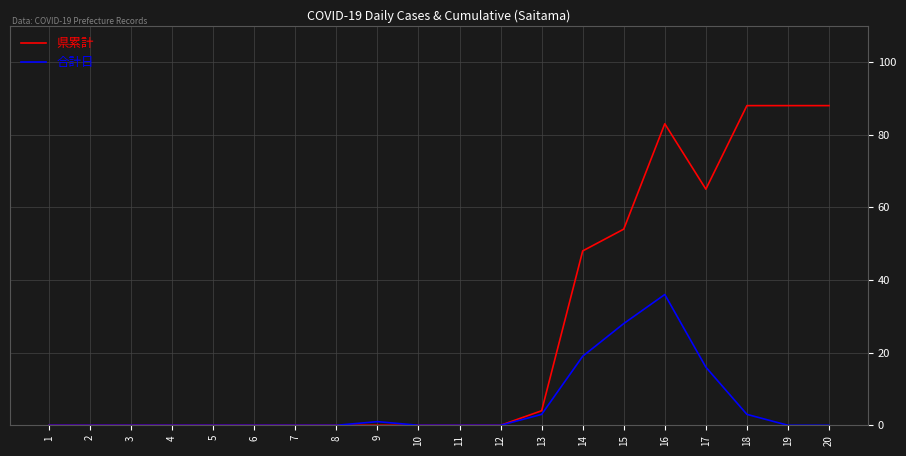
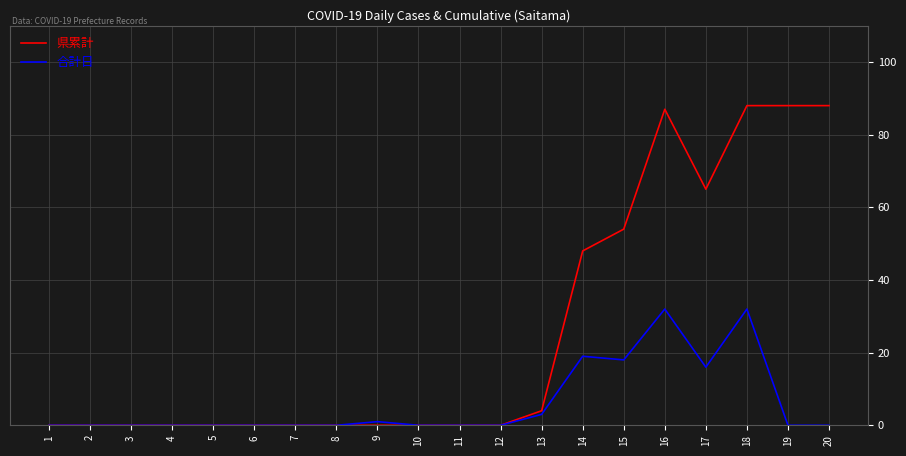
合計日, 15: 28 -> 18
県累計, 16: 83 -> 87
合計日, 16: 36 -> 32
合計日, 18: 3 -> 32
